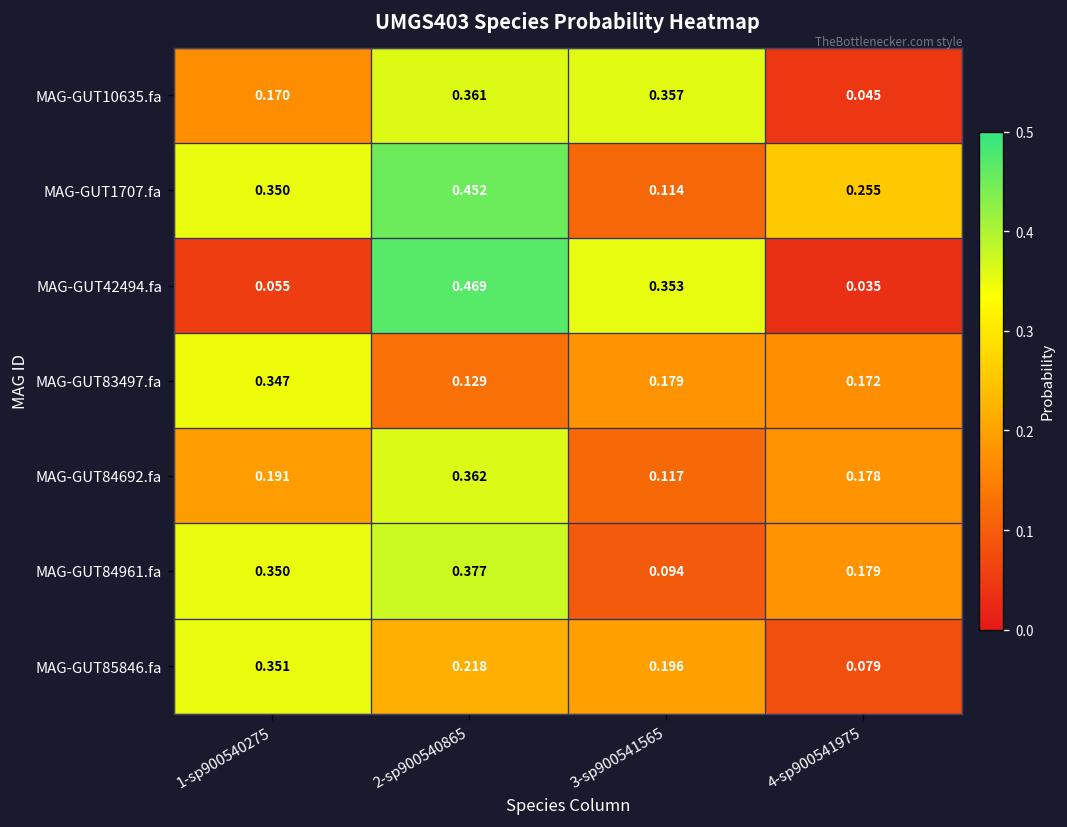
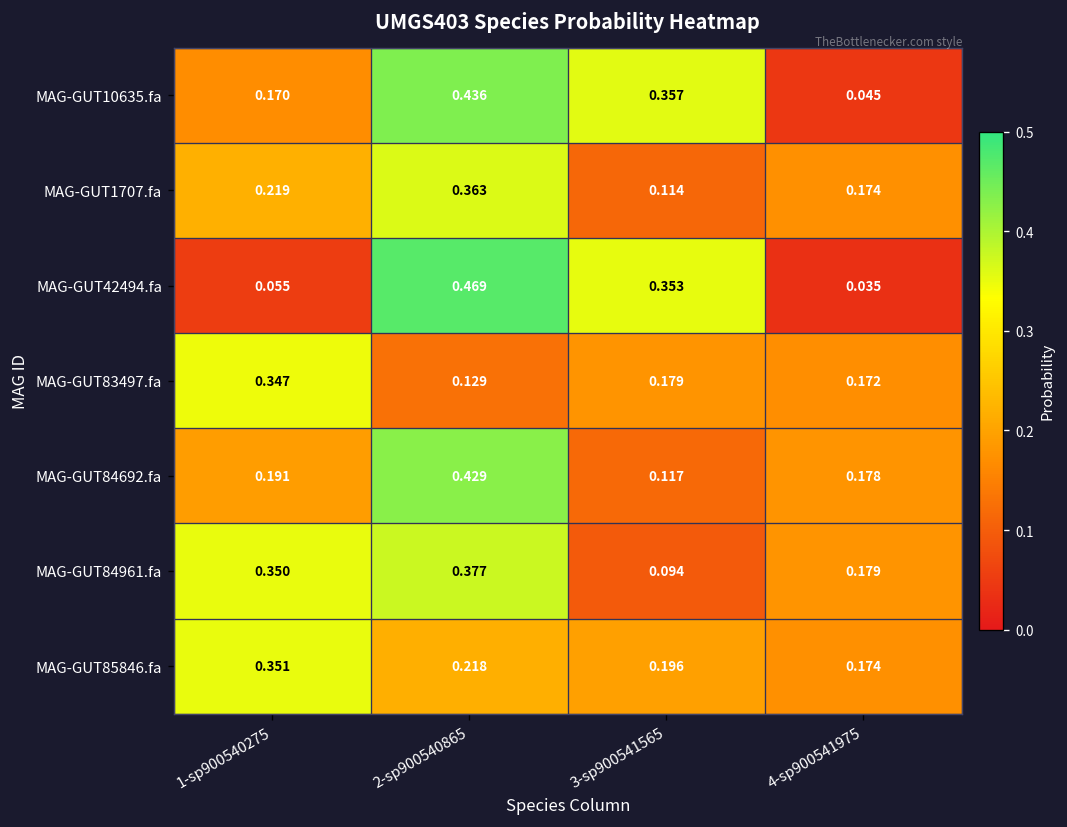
MAG-GUT10635.fa, 2-sp900540865: 0.361 -> 0.436
MAG-GUT1707.fa, 1-sp900540275: 0.350 -> 0.219
MAG-GUT1707.fa, 2-sp900540865: 0.452 -> 0.363
MAG-GUT1707.fa, 4-sp900541975: 0.255 -> 0.174
MAG-GUT84692.fa, 2-sp900540865: 0.362 -> 0.429
MAG-GUT85846.fa, 4-sp900541975: 0.079 -> 0.174
